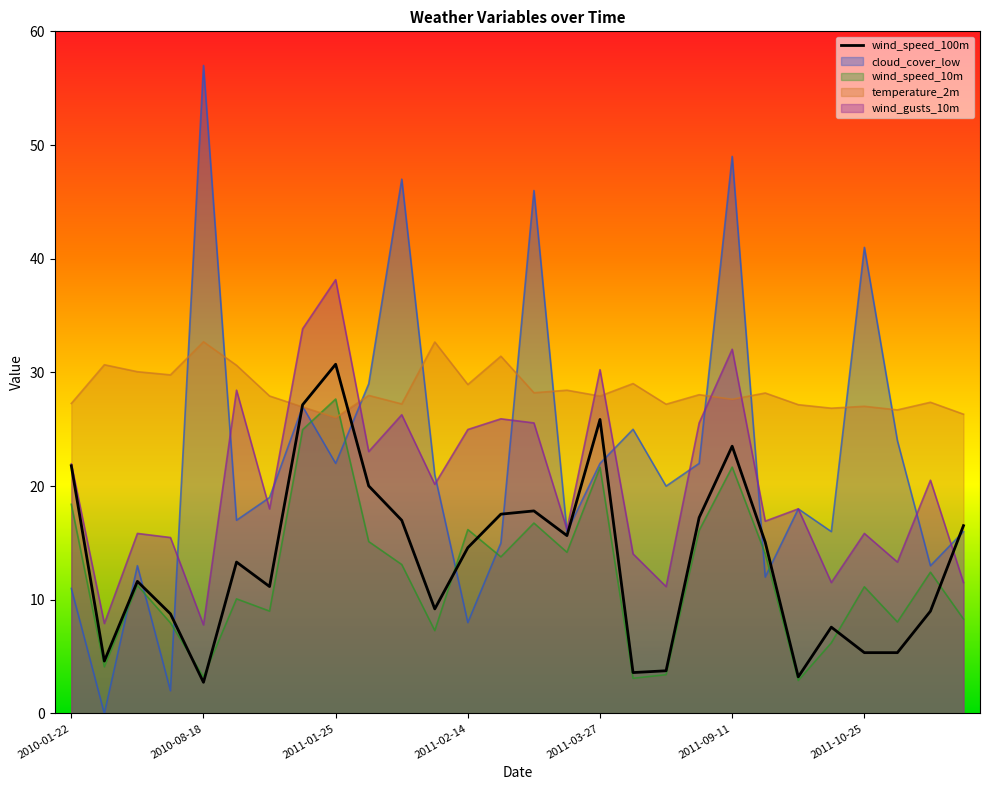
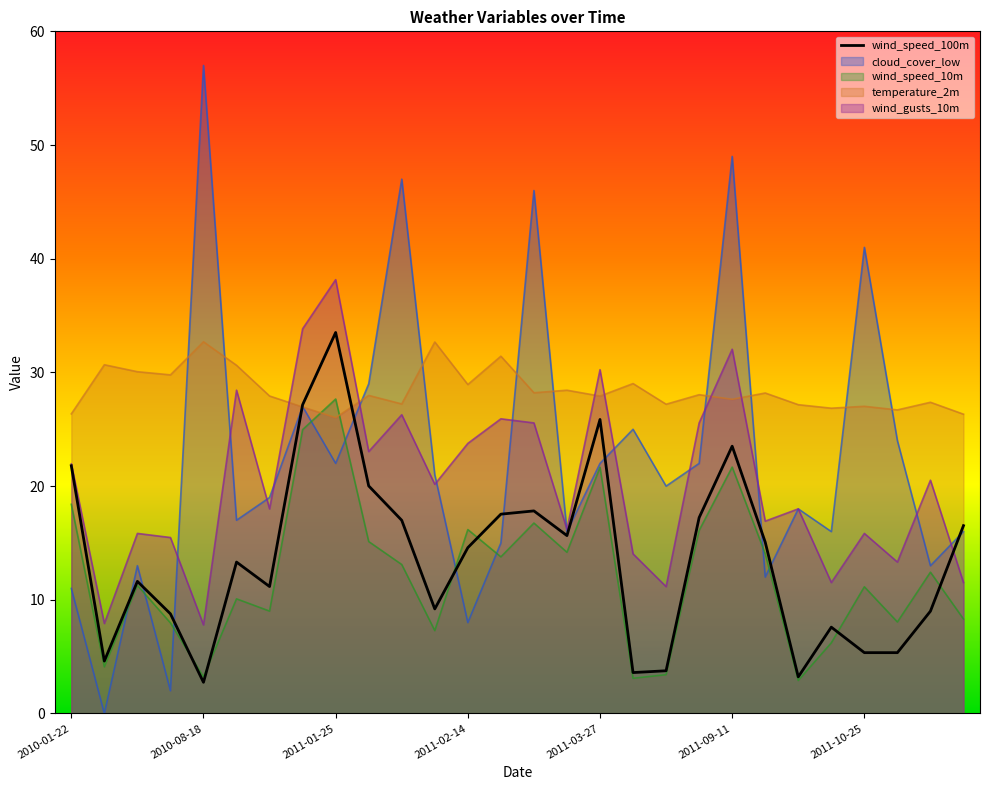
temperature_2m, 2010-01-22: 27.3 -> 26.4
wind_speed_100m, 2011-01-25: 30.7 -> 33.5
wind_gusts_10m, 2011-02-14: 25.0 -> 23.8
